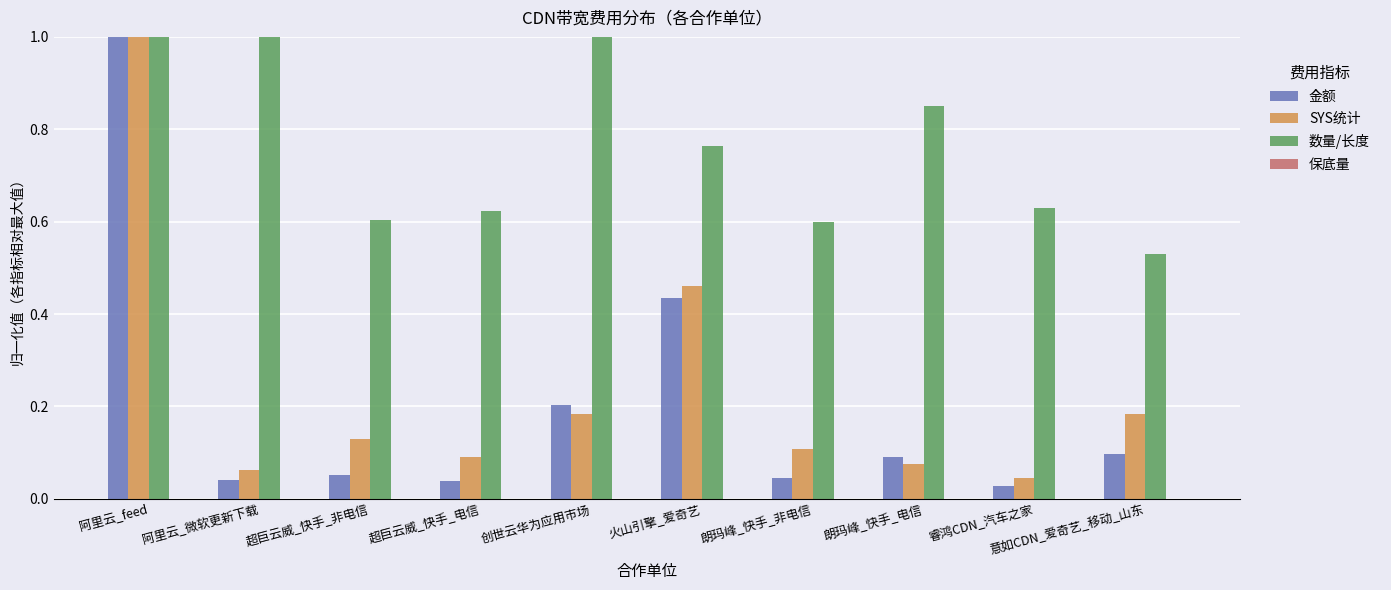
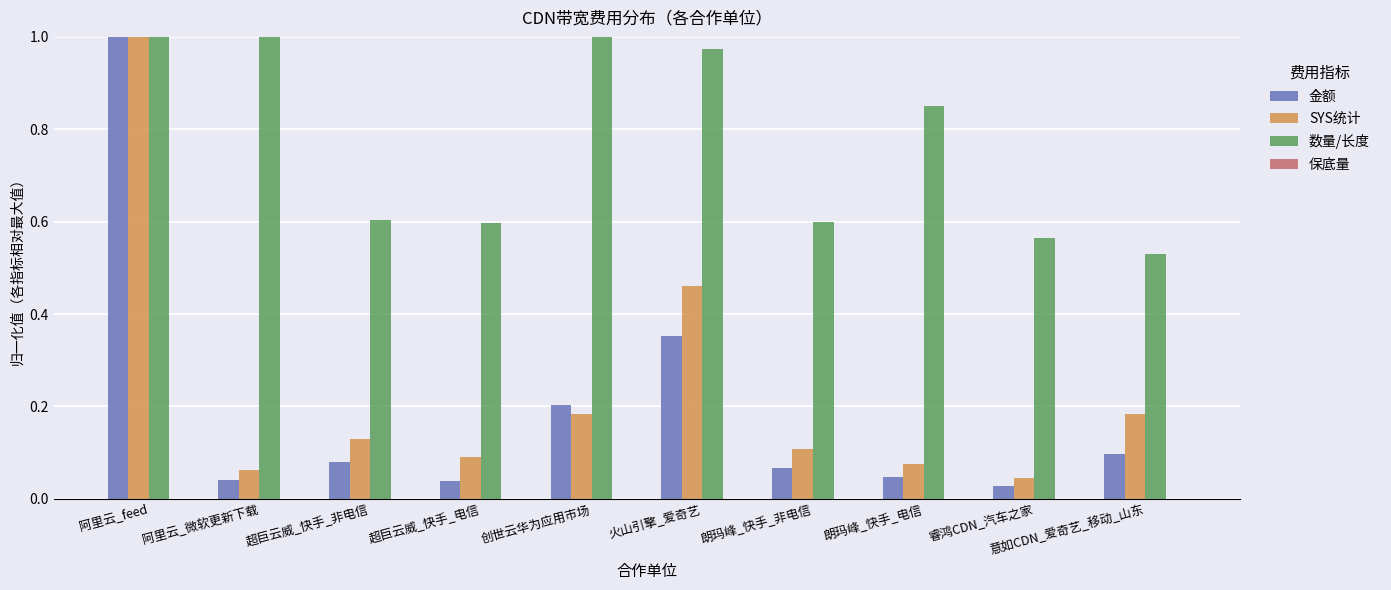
金额, 超巨云威_快手_非电信: 0.05 -> 0.08
数量/长度, 超巨云威_快手_电信: 0.62 -> 0.60
金额, 火山引擎_爱奇艺: 0.43 -> 0.35
数量/长度, 火山引擎_爱奇艺: 0.76 -> 0.97
金额, 朗玛峰_快手_非电信: 0.05 -> 0.07
金额, 朗玛峰_快手_电信: 0.09 -> 0.05
数量/长度, 睿鸿CDN_汽车之家: 0.63 -> 0.57
